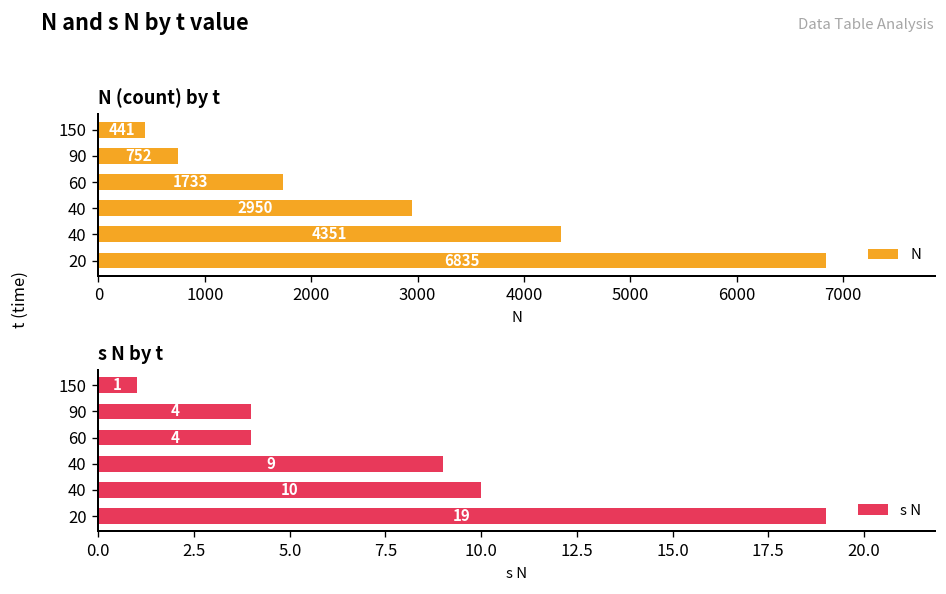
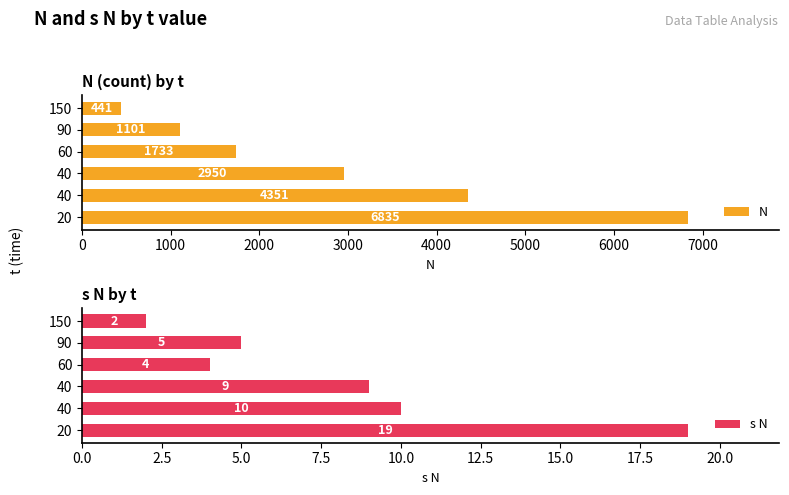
N (count) by t, 90: 752 -> 1101
s N by t, 150: 1 -> 2
s N by t, 90: 4 -> 5
